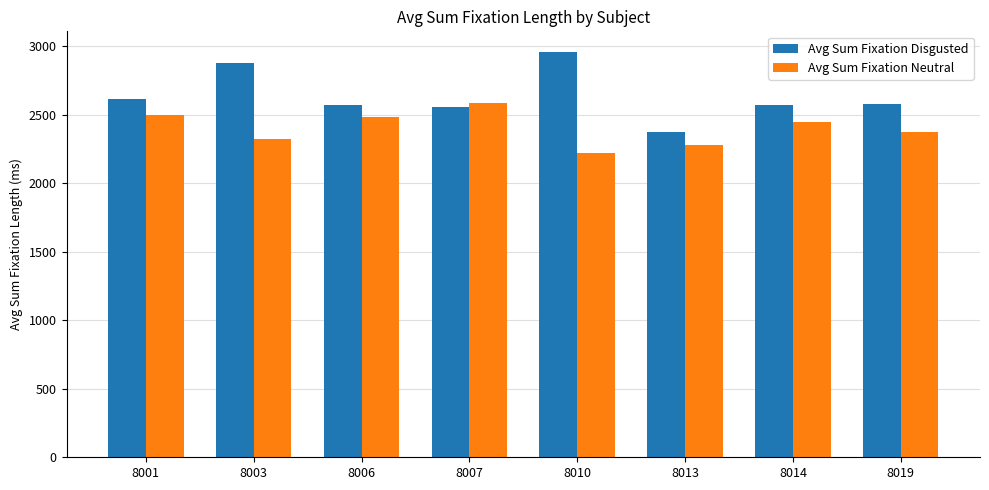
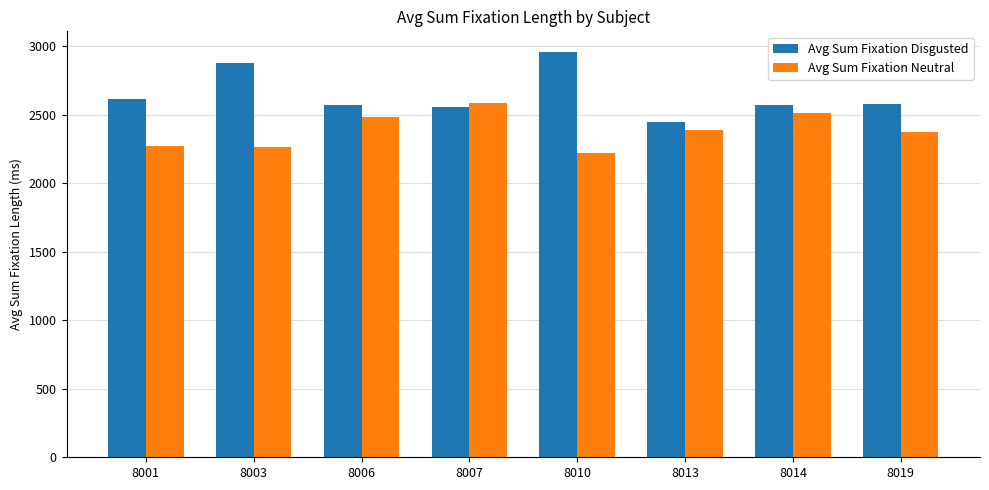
Avg Sum Fixation Neutral, 8001: 2500 -> 2270
Avg Sum Fixation Neutral, 8003: 2330 -> 2270
Avg Sum Fixation Disgusted, 8013: 2370 -> 2450
Avg Sum Fixation Neutral, 8013: 2280 -> 2390
Avg Sum Fixation Neutral, 8014: 2450 -> 2510
